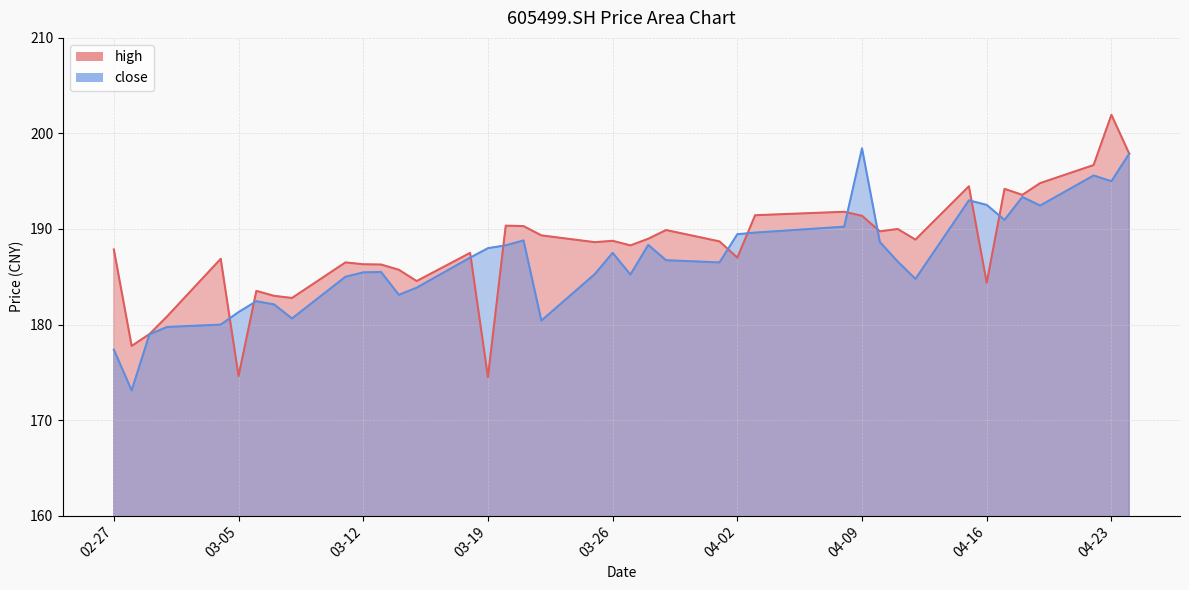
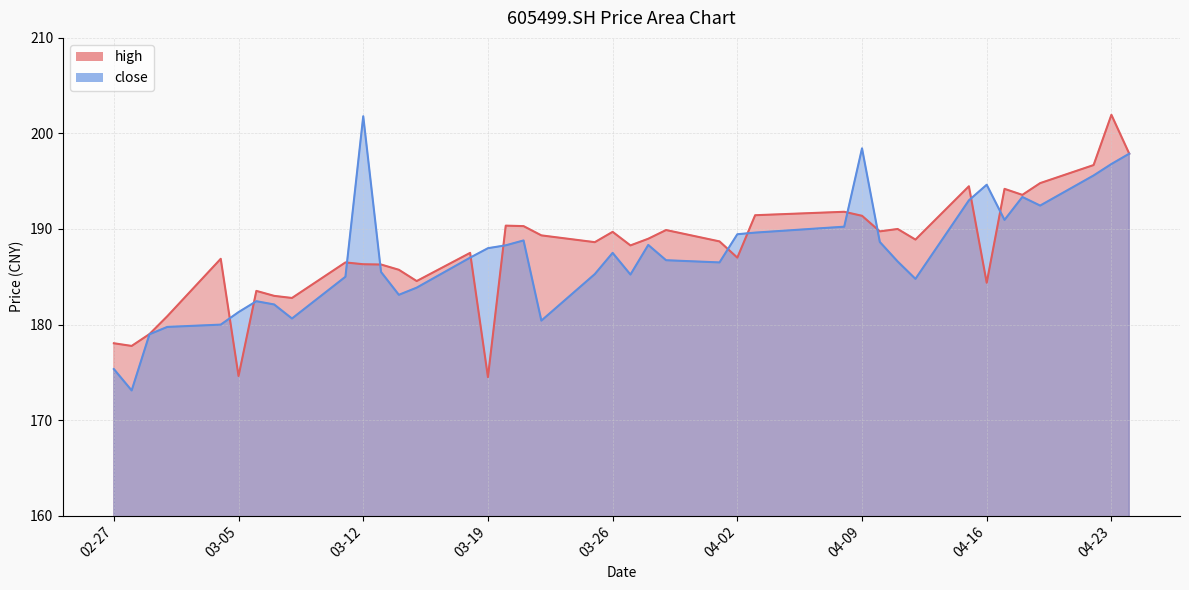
high, 02-27: 188 -> 178
close, 02-27: 177 -> 175
close, 03-12: 185 -> 202
high, 03-26: 189 -> 190
close, 04-16: 193 -> 195
close, 04-23: 195 -> 197
